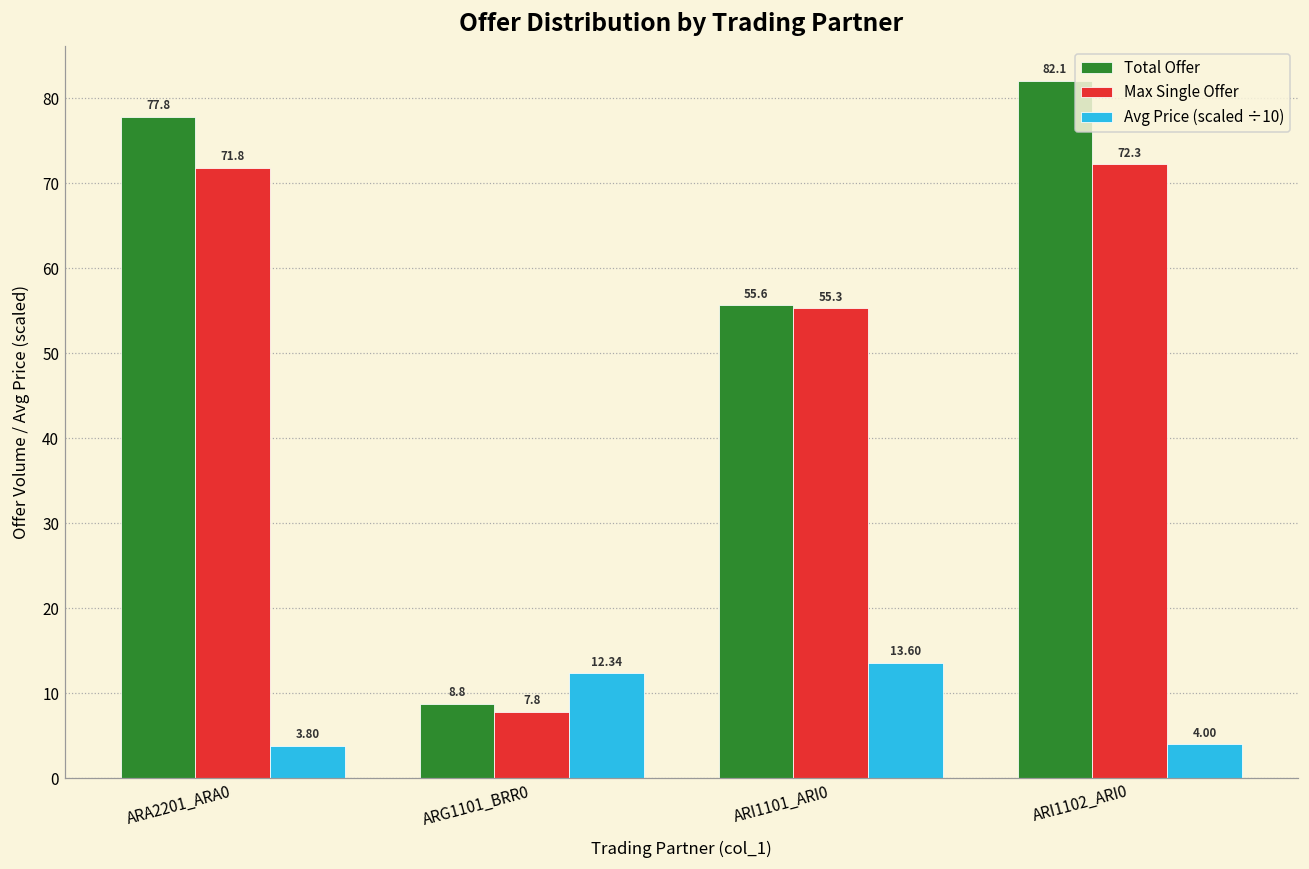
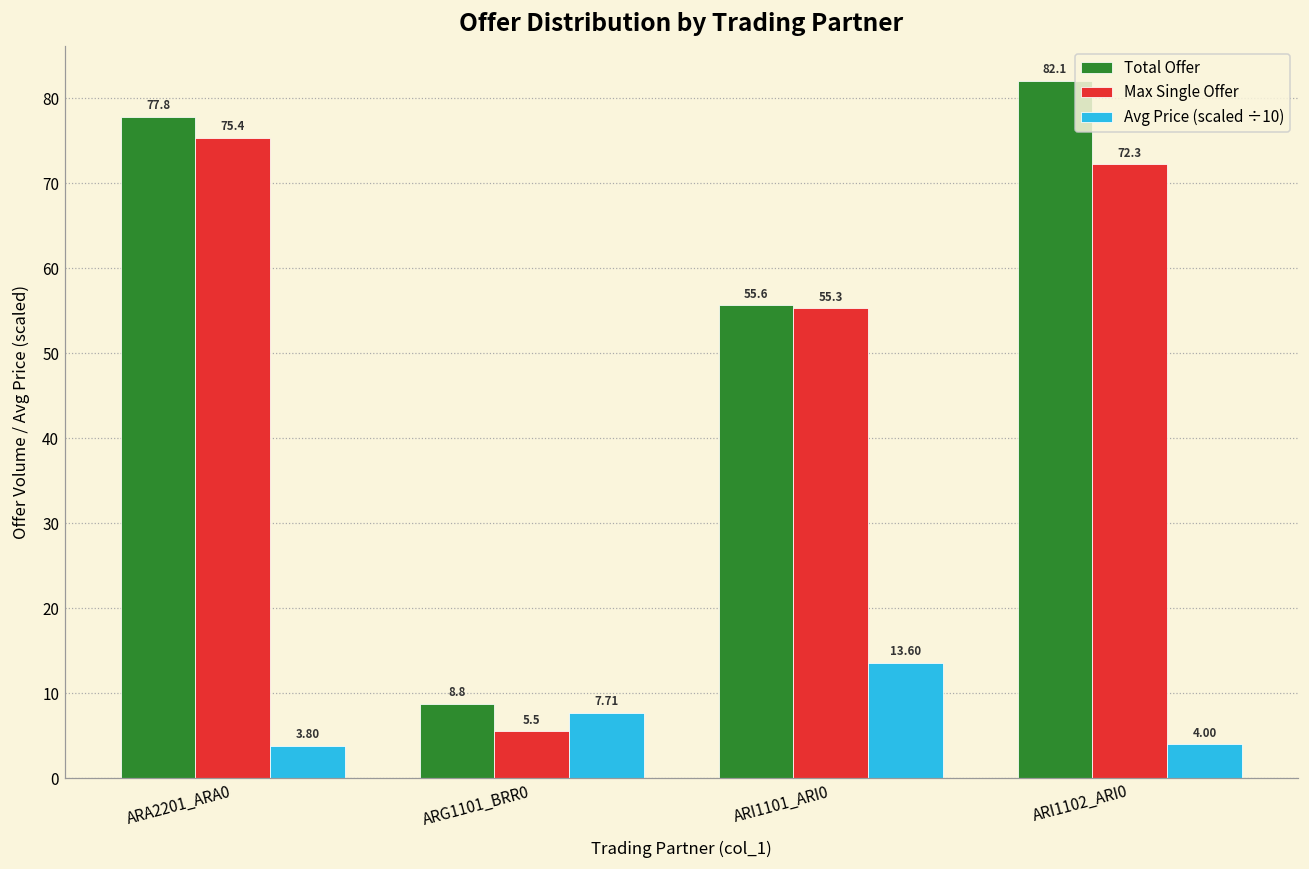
Max Single Offer, ARA2201_ARA0: 71.8 -> 75.4
Max Single Offer, ARG1101_BRR0: 7.8 -> 5.5
Avg Price (scaled ÷10), ARG1101_BRR0: 12.34 -> 7.71
